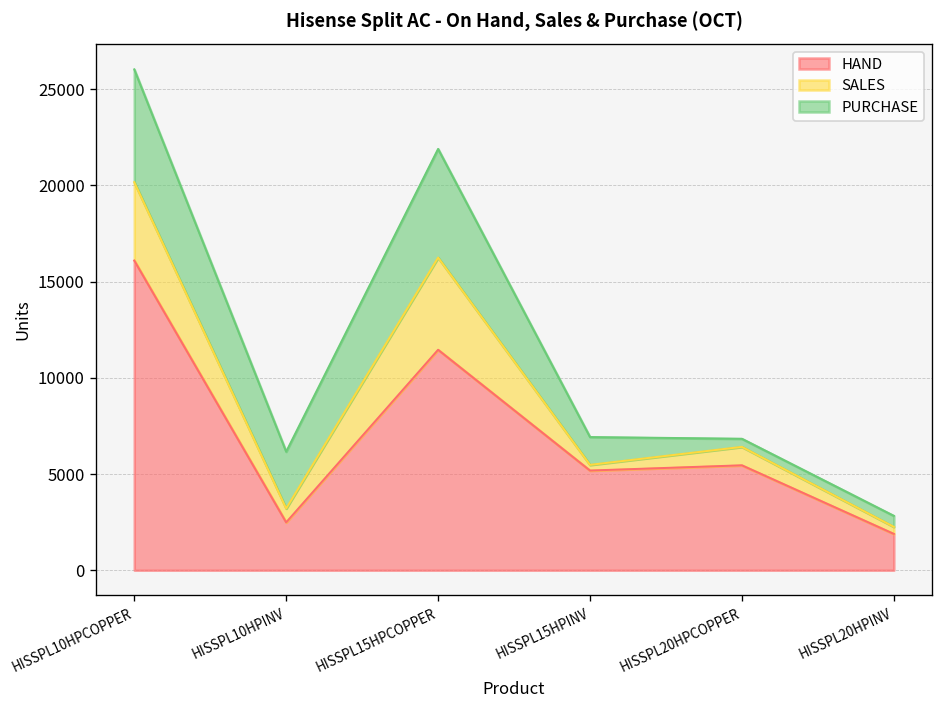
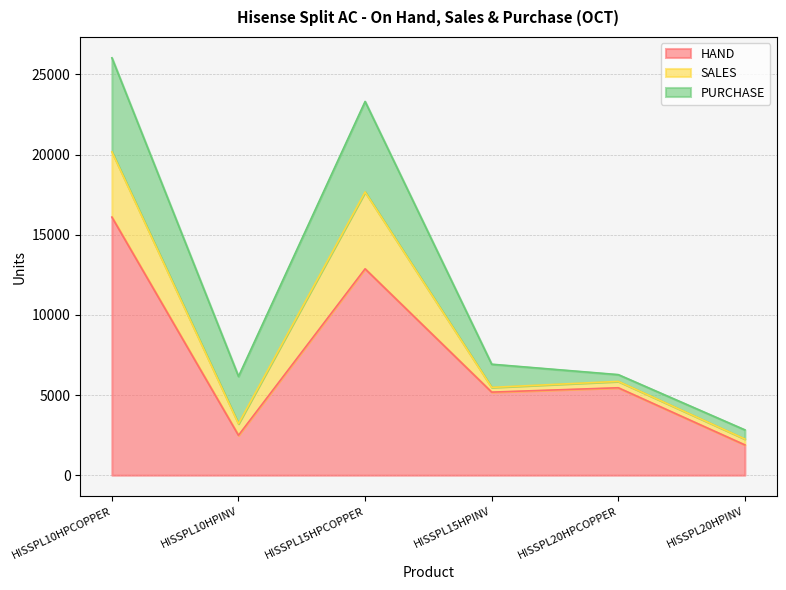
HAND, HISSPL15HPCOPPER: 11500 -> 12900
SALES, HISSPL20HPCOPPER: 1000 -> 400
